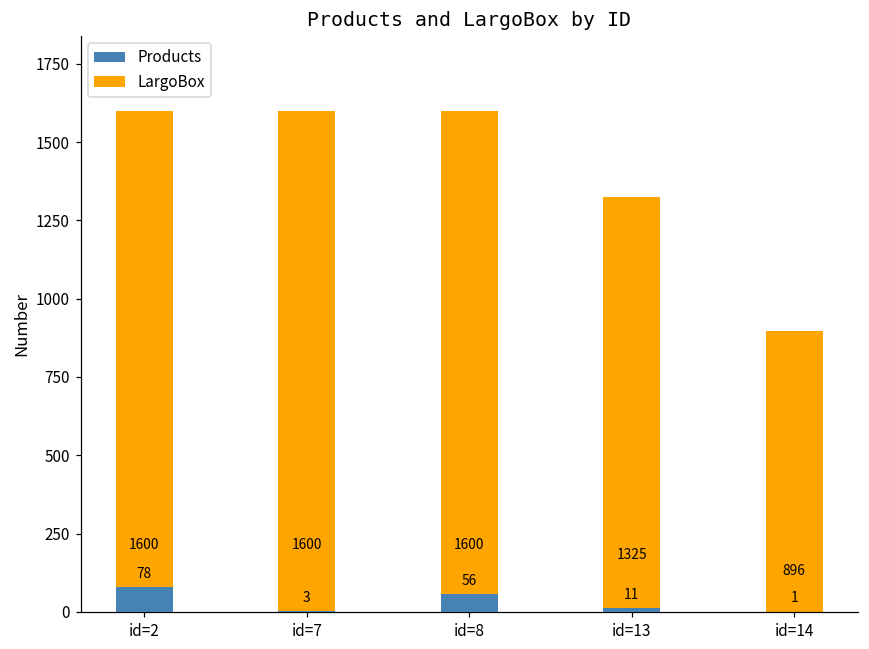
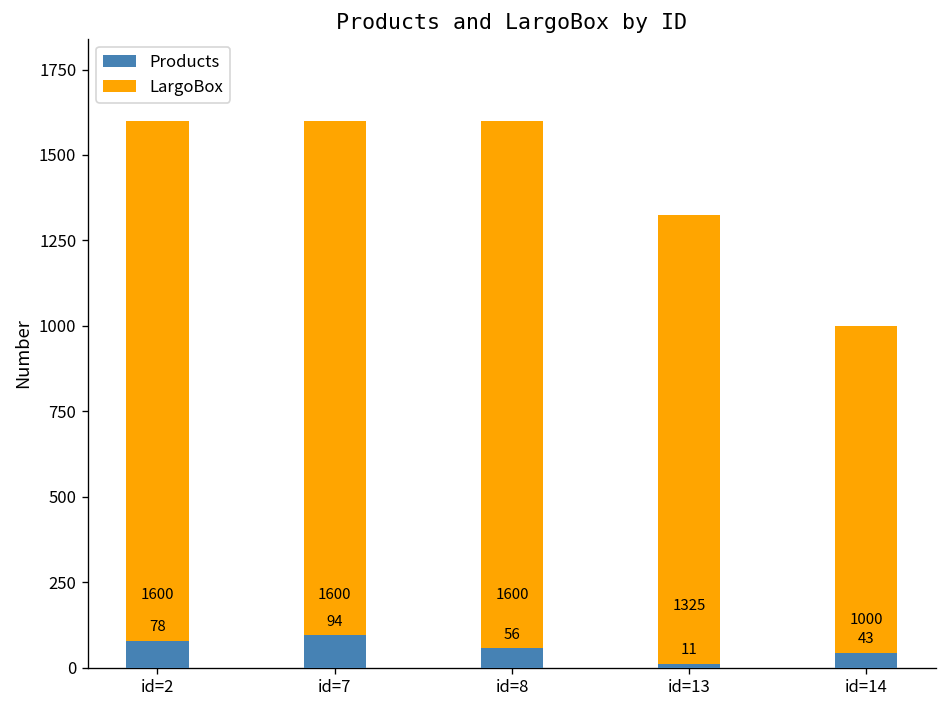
Products, id=7: 3 -> 94
Products, id=14: 1 -> 43
LargoBox, id=14: 896 -> 1000
